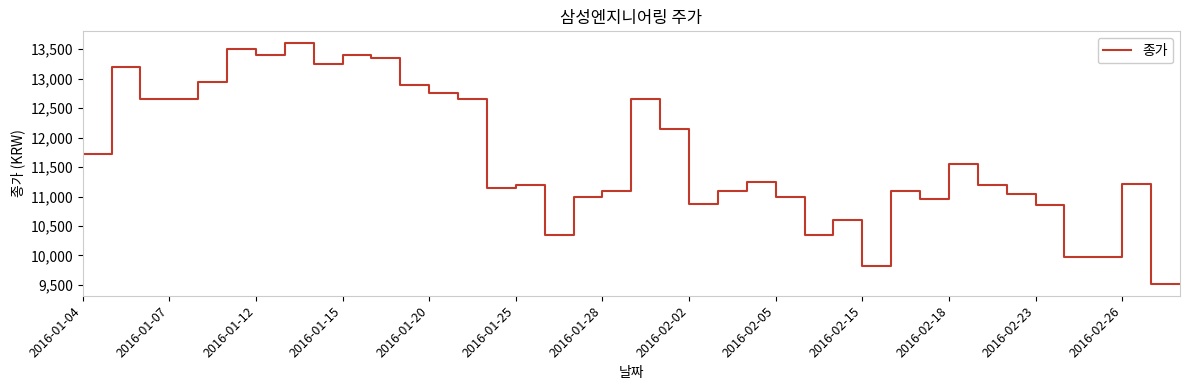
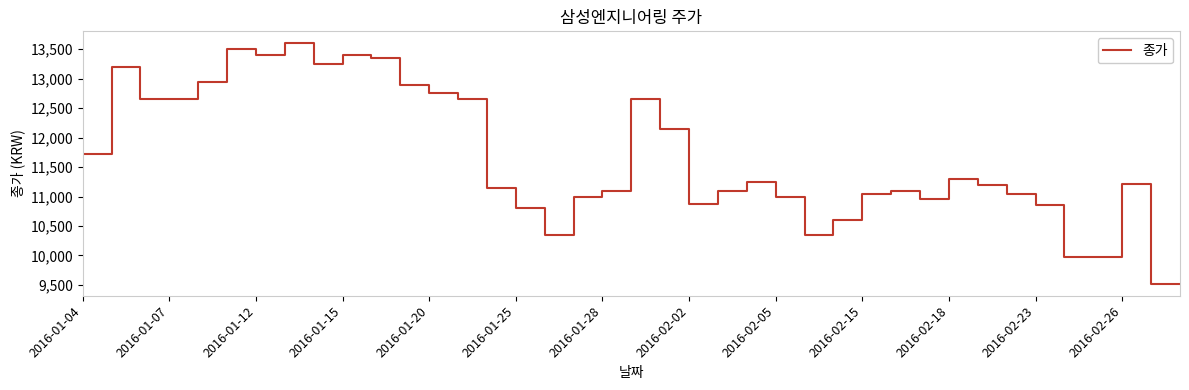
2016-01-25: 11,200 -> 10,800
2016-02-15: 9,800 -> 11,100
2016-02-18: 11,600 -> 11,300
